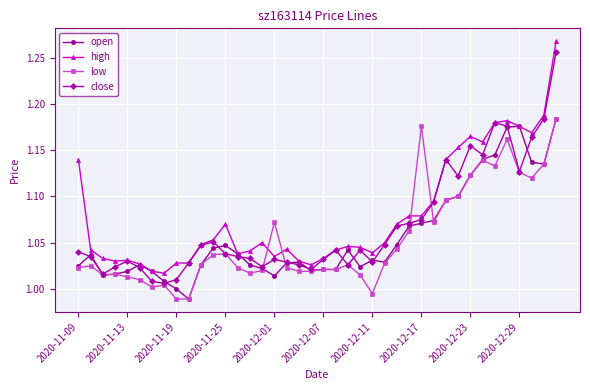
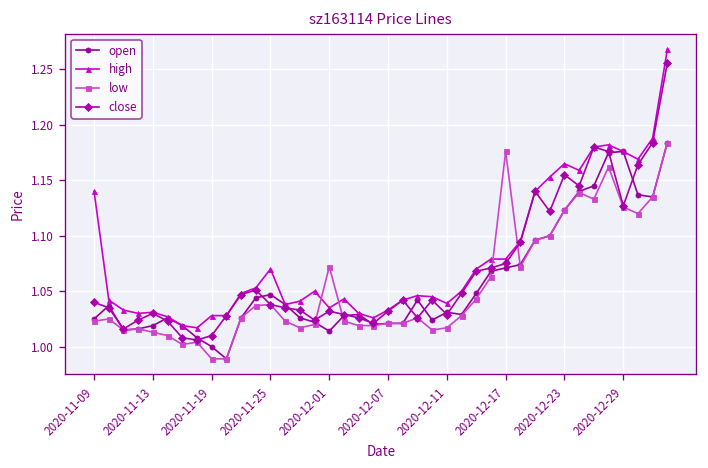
low, 2020-12-11: 1.00 -> 1.02
